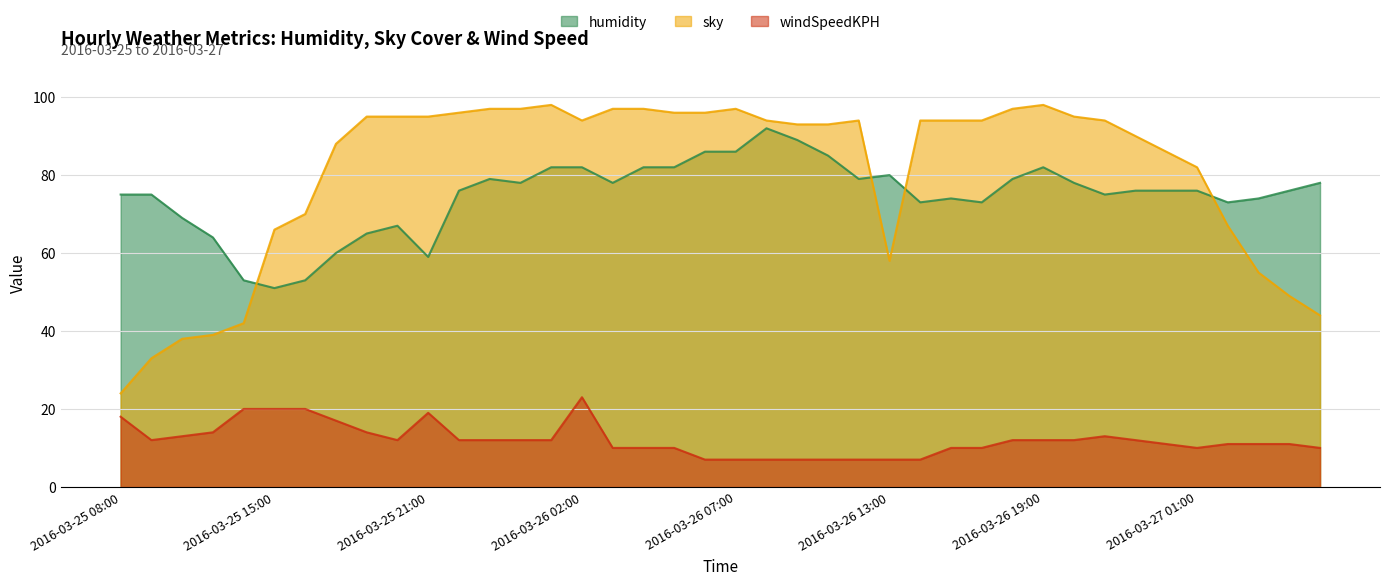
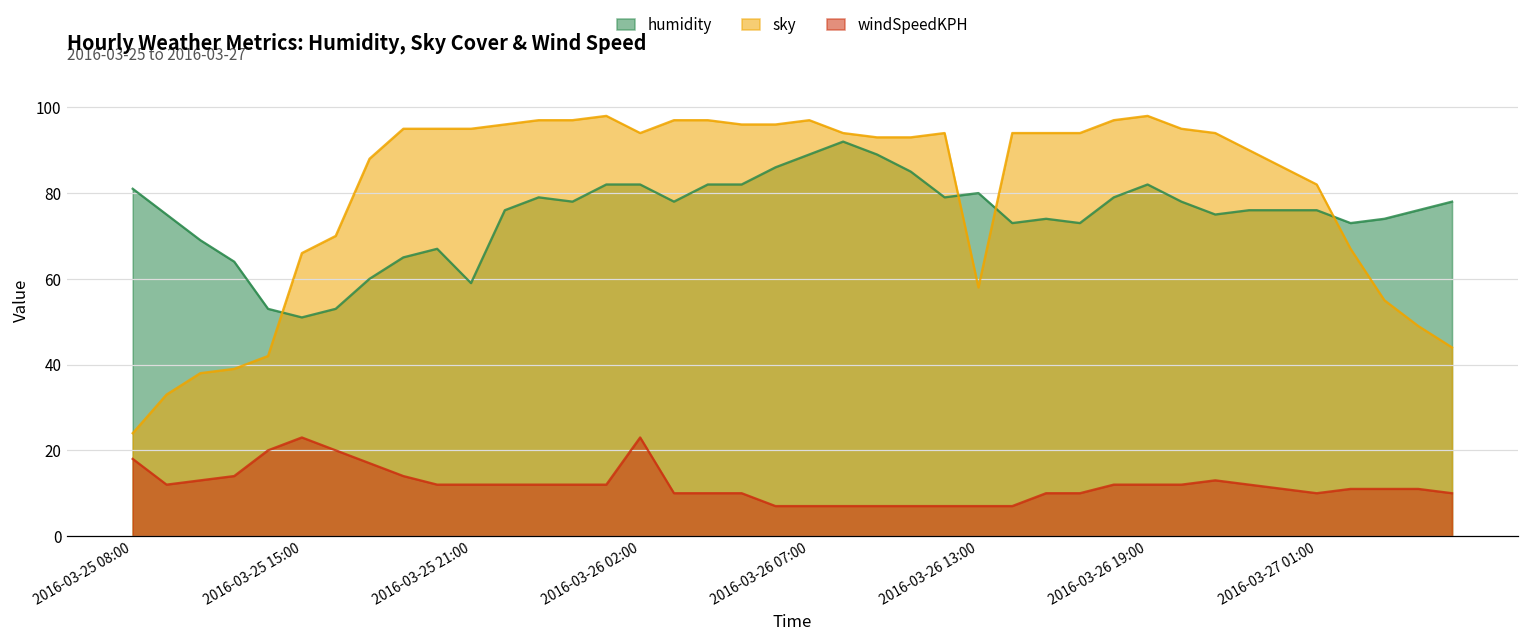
humidity, 2016-03-25 08:00: 75 -> 81
windSpeedKPH, 2016-03-25 15:00: 20 -> 23
windSpeedKPH, 2016-03-25 21:00: 19 -> 12
humidity, 2016-03-26 07:00: 86 -> 89
